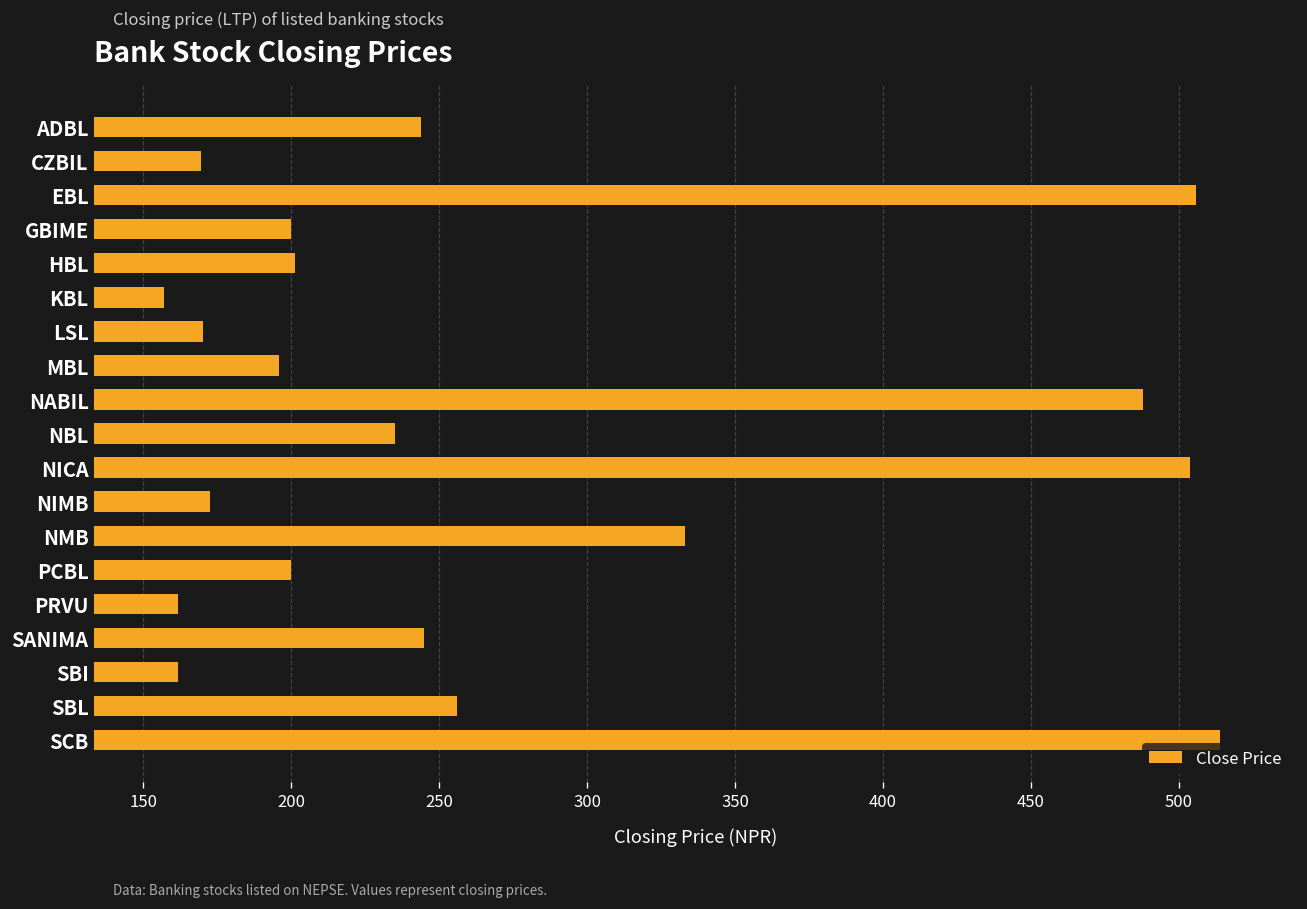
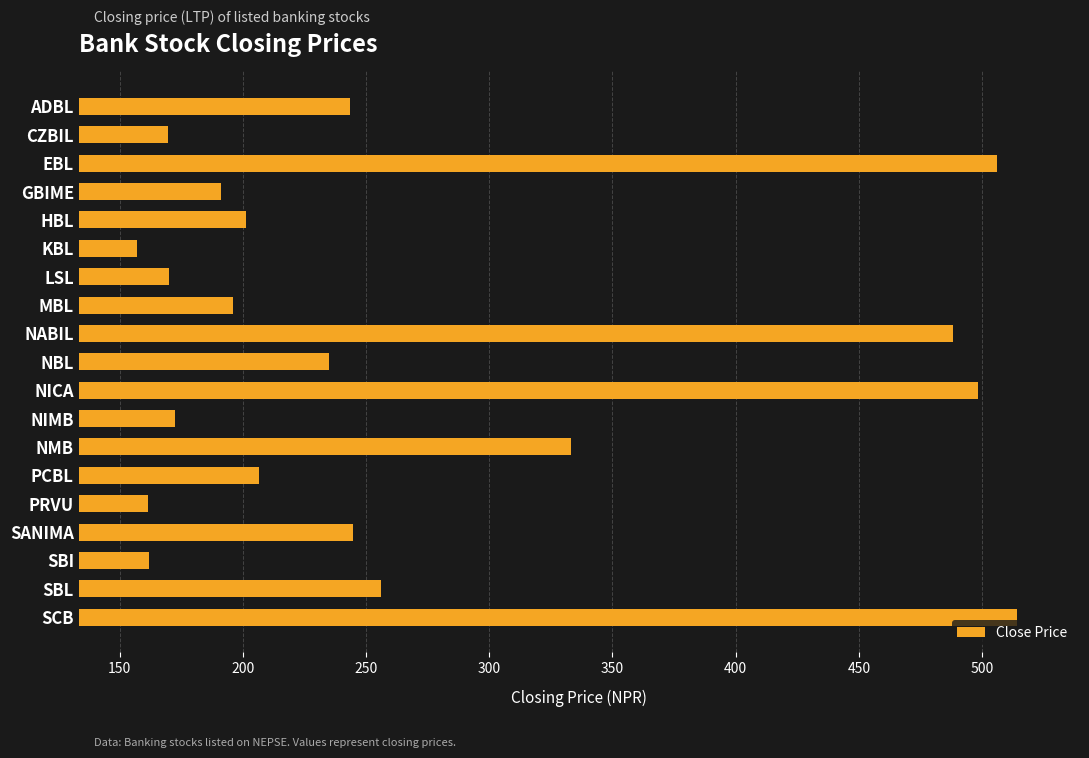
GBIME: 200 -> 191
NICA: 504 -> 498
PCBL: 200 -> 207
